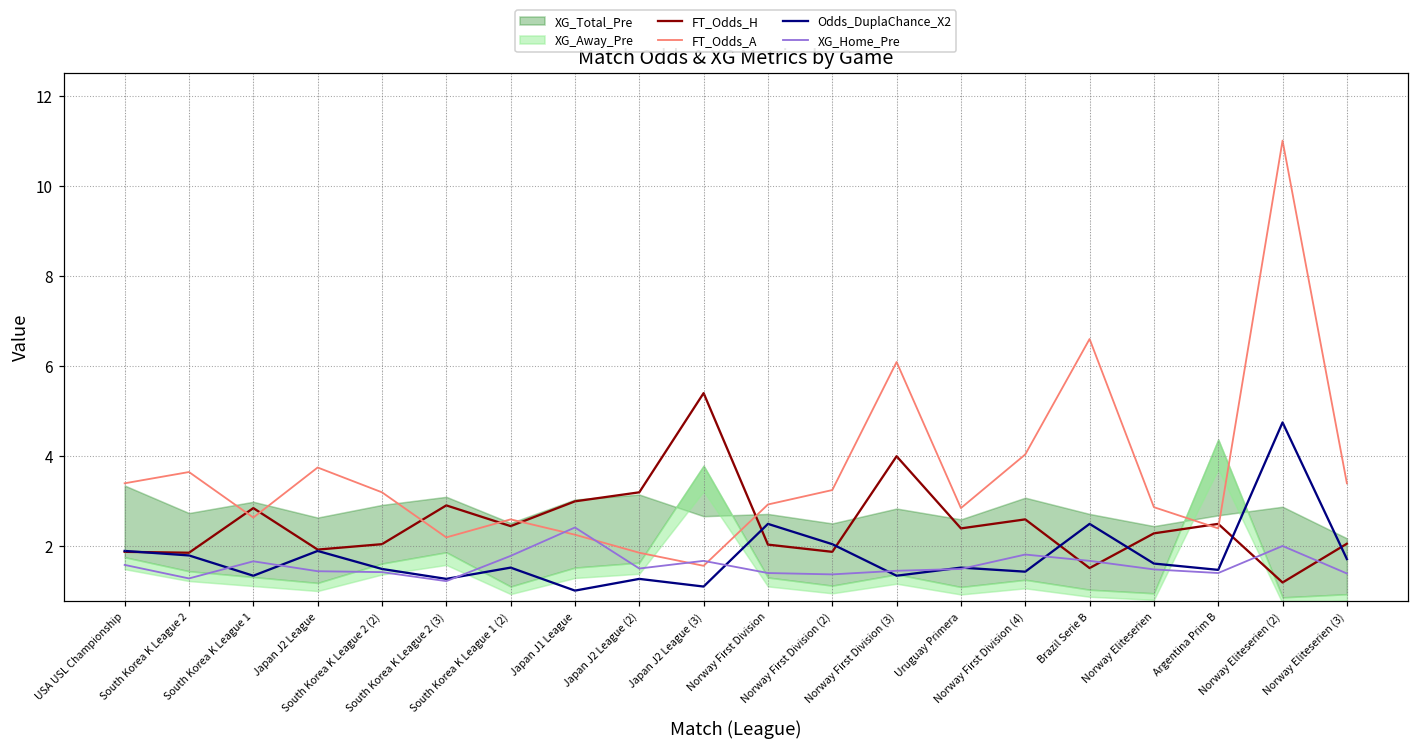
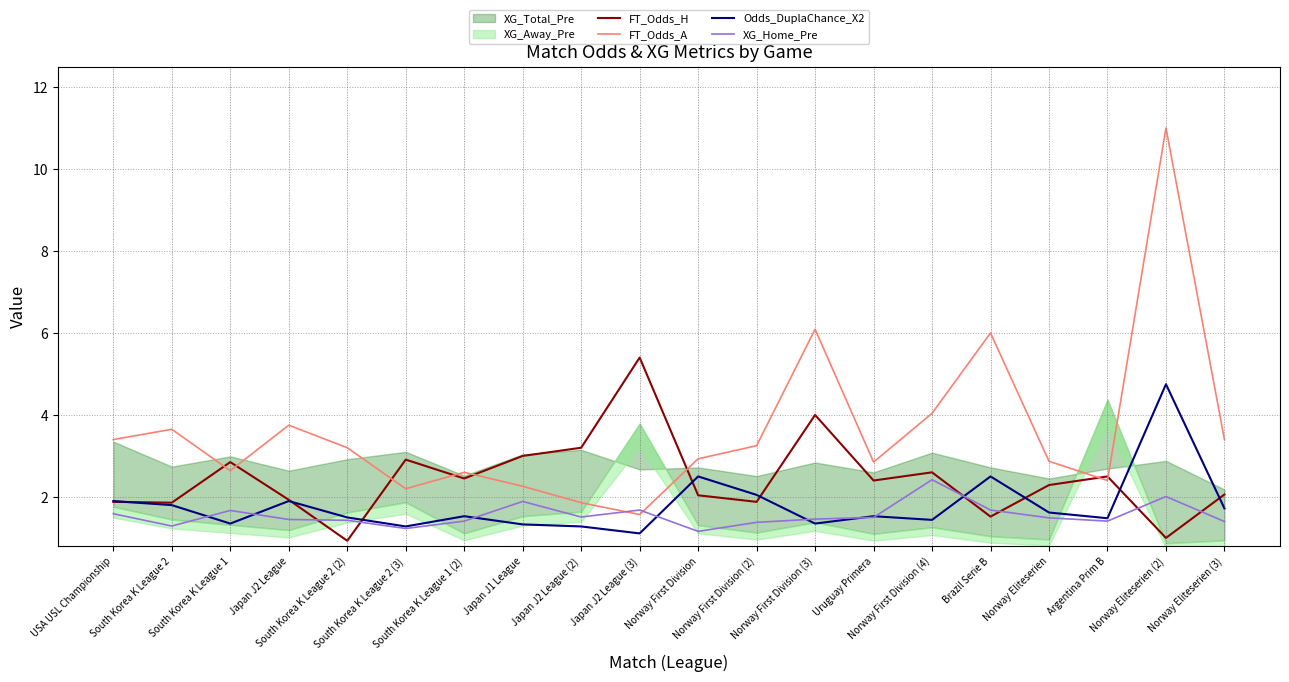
FT_Odds_H, South Korea K League 2 (2): 2.1 -> 0.9
XG_Home_Pre, South Korea K League 1 (2): 1.8 -> 1.4
Odds_DuplaChance_X2, Japan J1 League: 1.0 -> 1.3
XG_Home_Pre, Japan J1 League: 2.4 -> 1.9
XG_Home_Pre, Norway First Division: 1.4 -> 1.2
XG_Home_Pre, Norway First Division (4): 1.8 -> 2.4
FT_Odds_A, Brazil Serie B: 6.6 -> 6.0
FT_Odds_H, Norway Eliteserien (2): 1.2 -> 1.0
